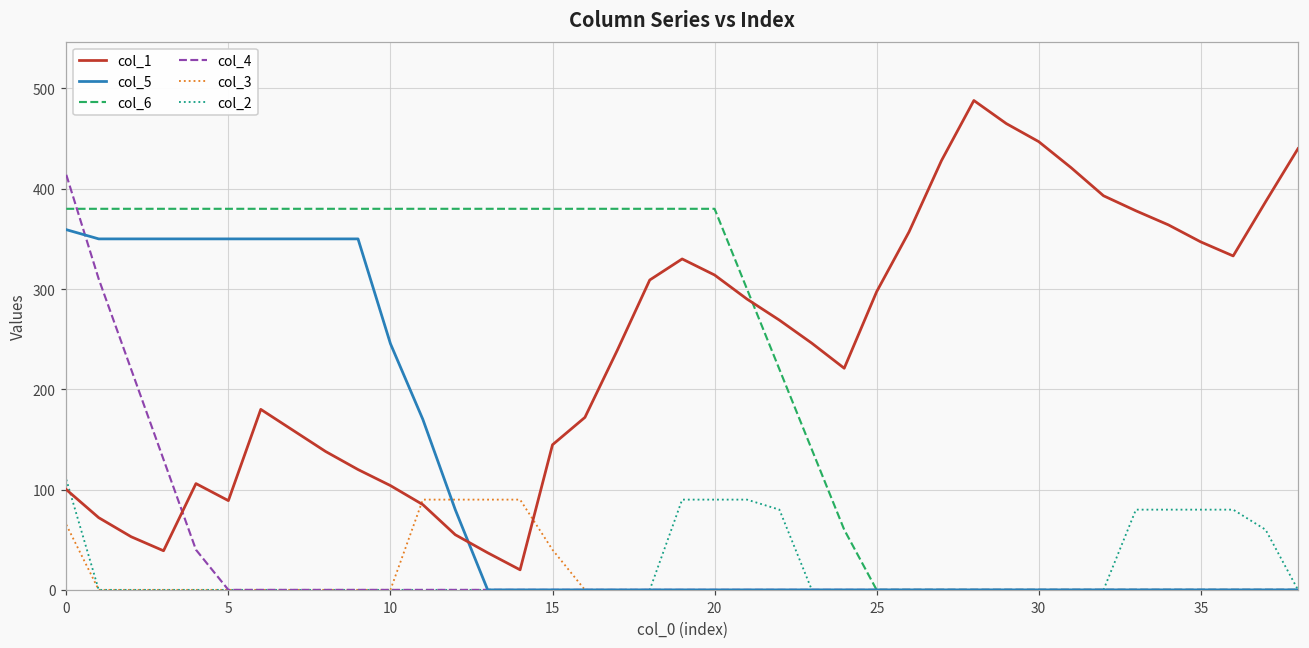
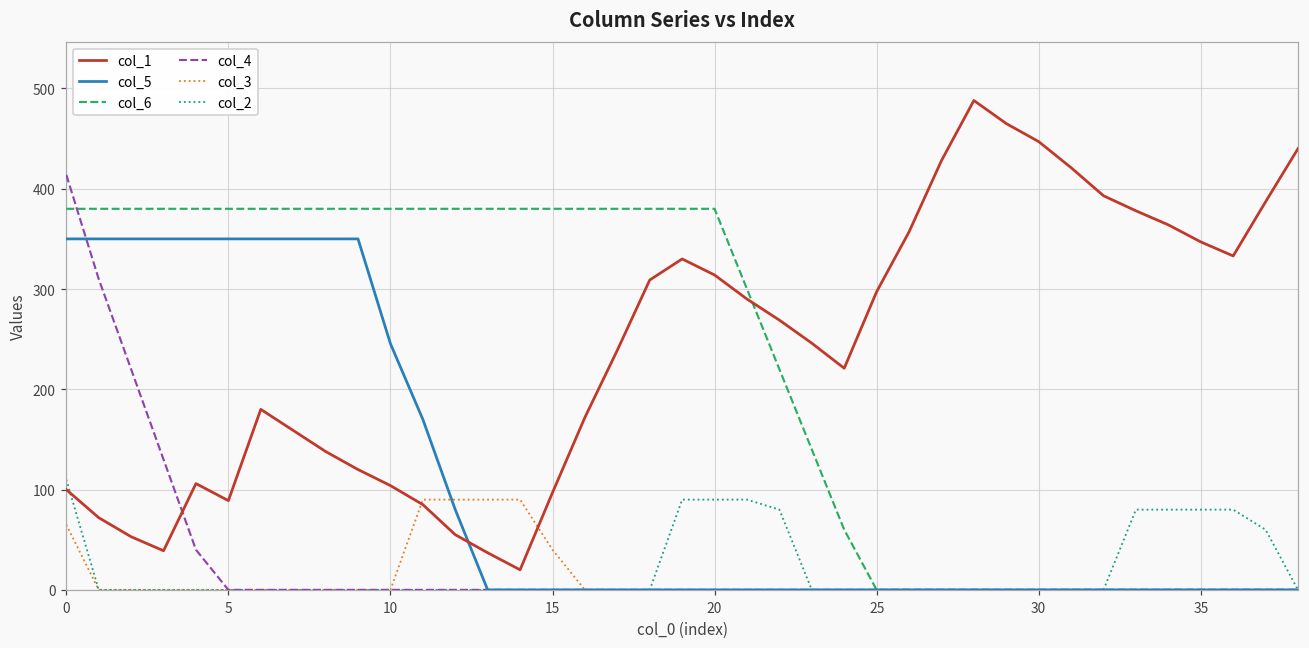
col_5, 0: 360 -> 350
col_1, 15: 140 -> 100
